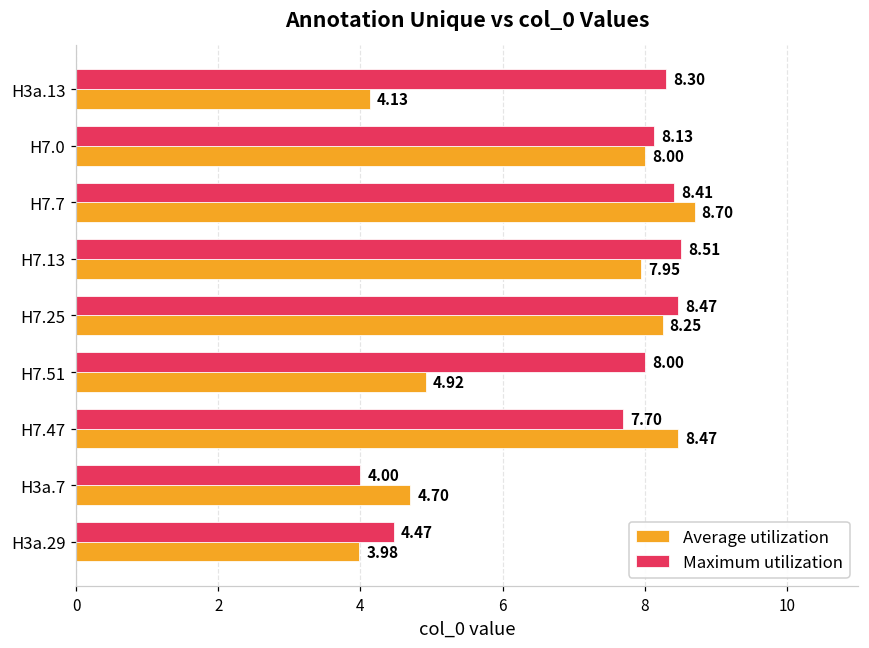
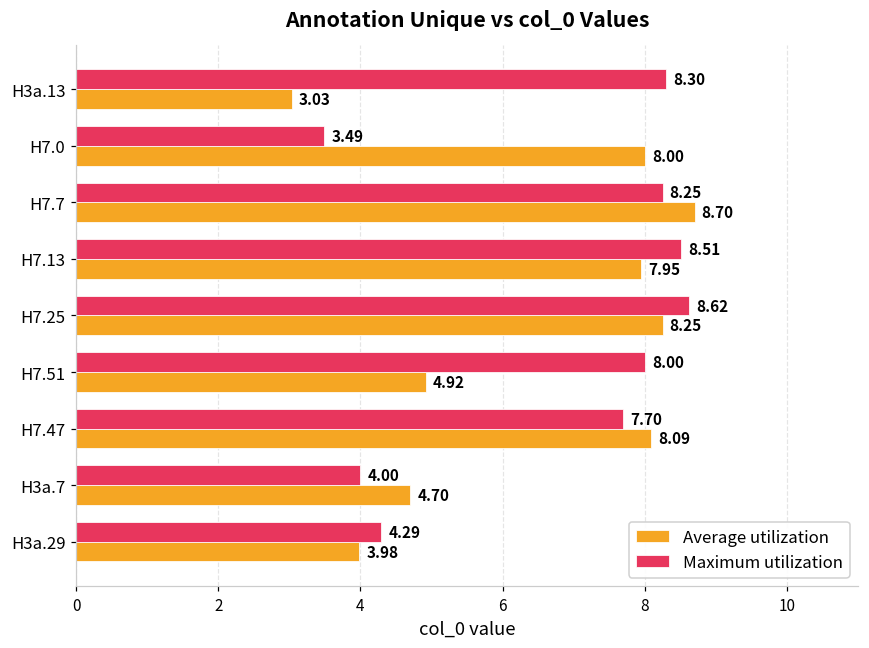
Average utilization, H3a.13: 4.13 -> 3.03
Maximum utilization, H7.0: 8.13 -> 3.49
Maximum utilization, H7.7: 8.41 -> 8.25
Maximum utilization, H7.25: 8.47 -> 8.62
Average utilization, H7.47: 8.47 -> 8.09
Maximum utilization, H3a.29: 4.47 -> 4.29
